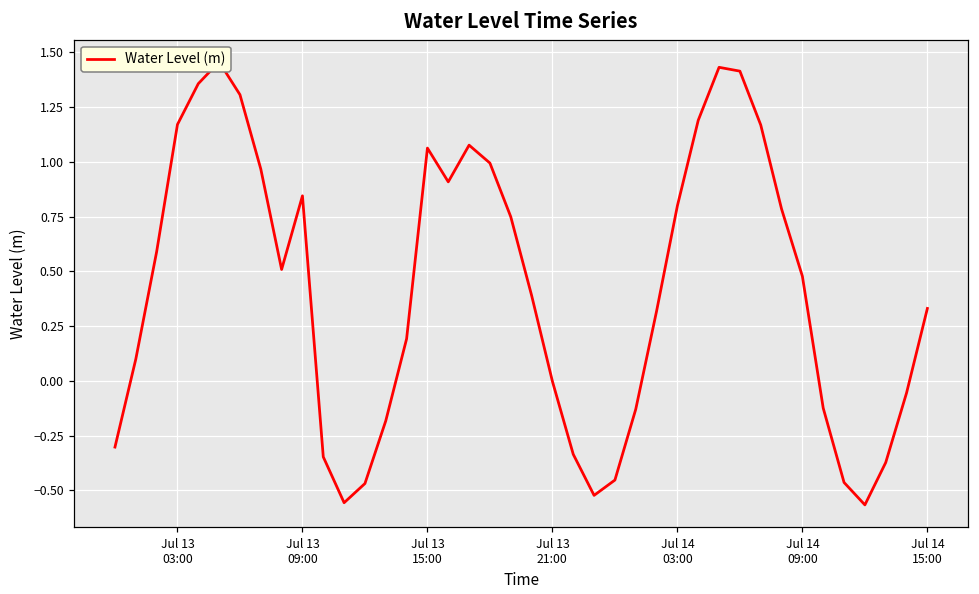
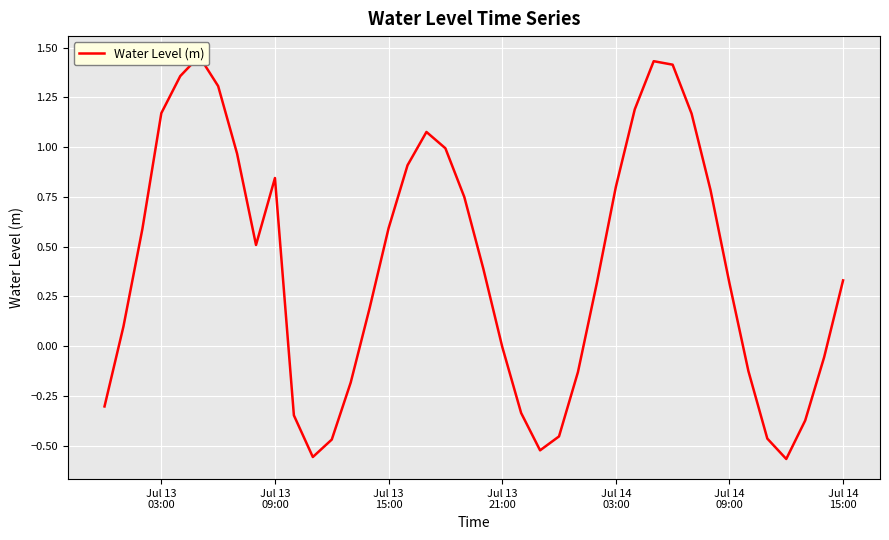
Jul 13 15:00: 1.06 -> 0.59
Jul 14 09:00: 0.48 -> 0.32
